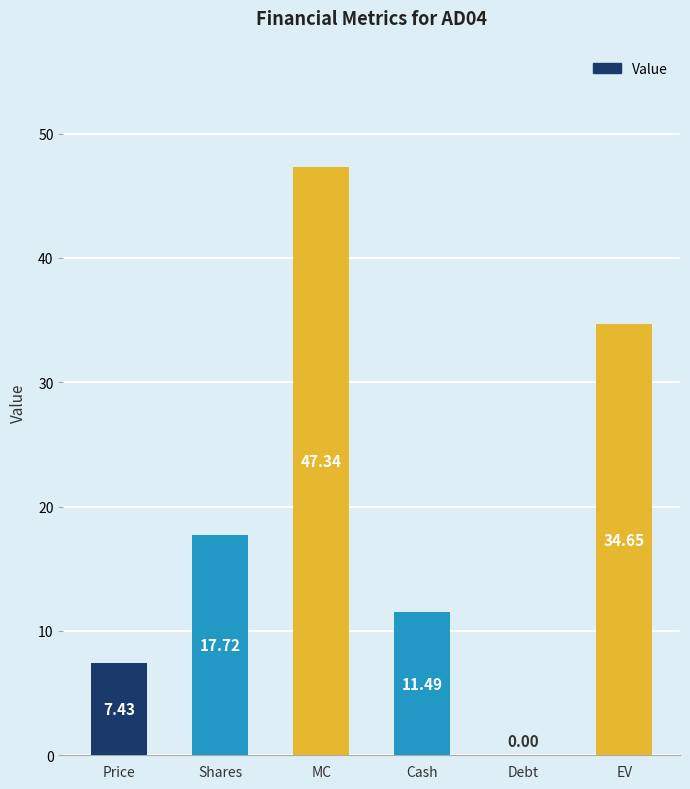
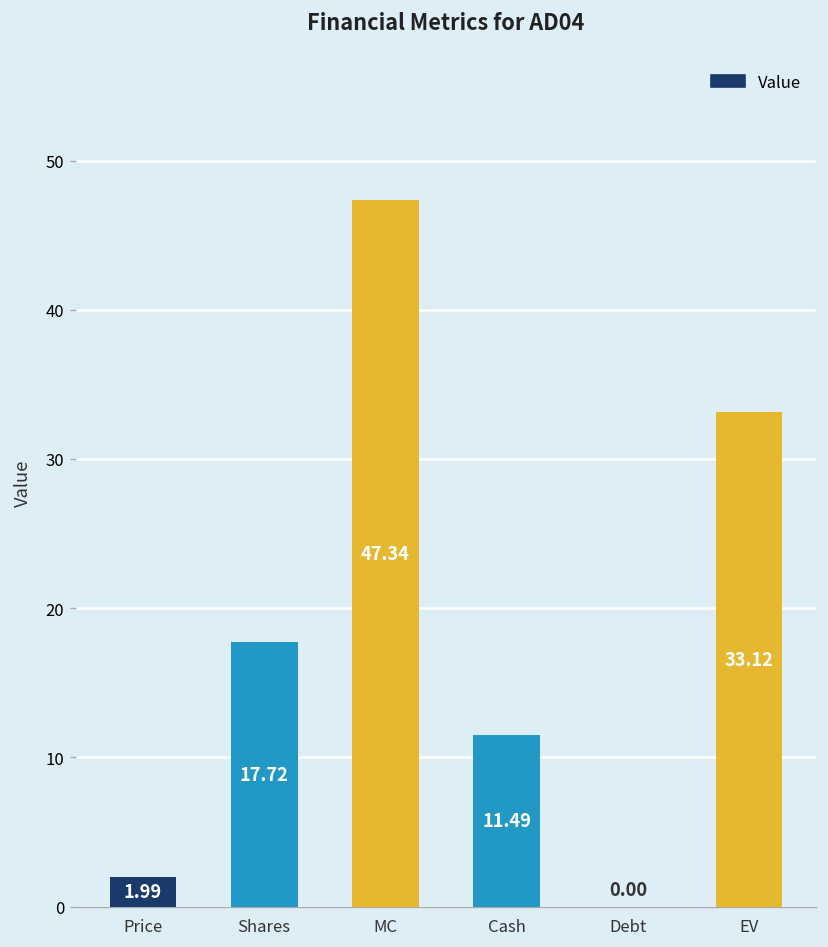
Price: 7.43 -> 1.99
EV: 34.65 -> 33.12
